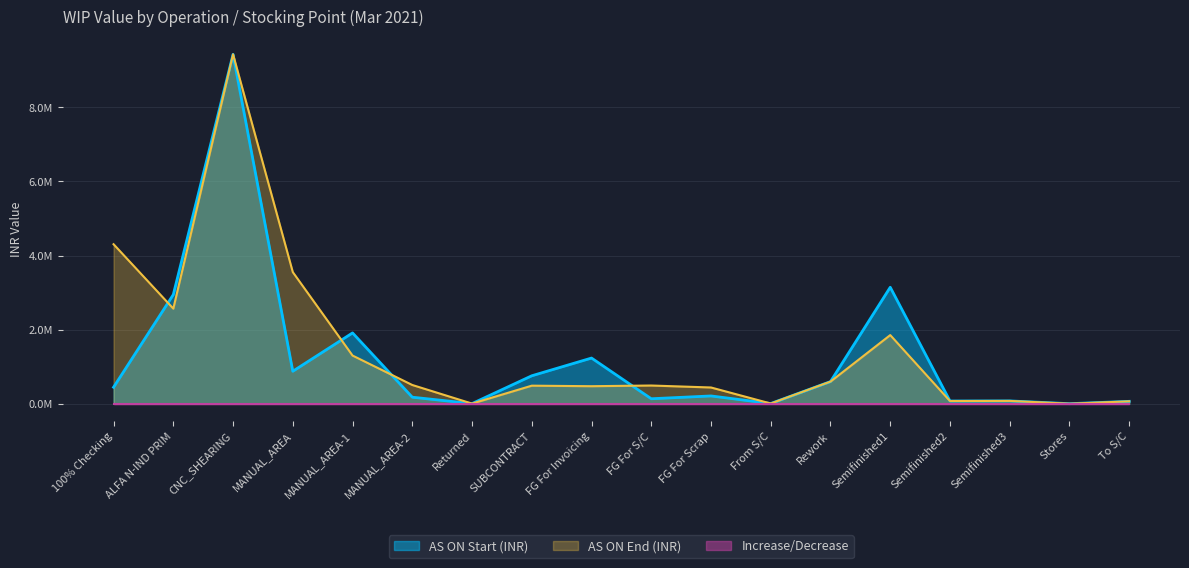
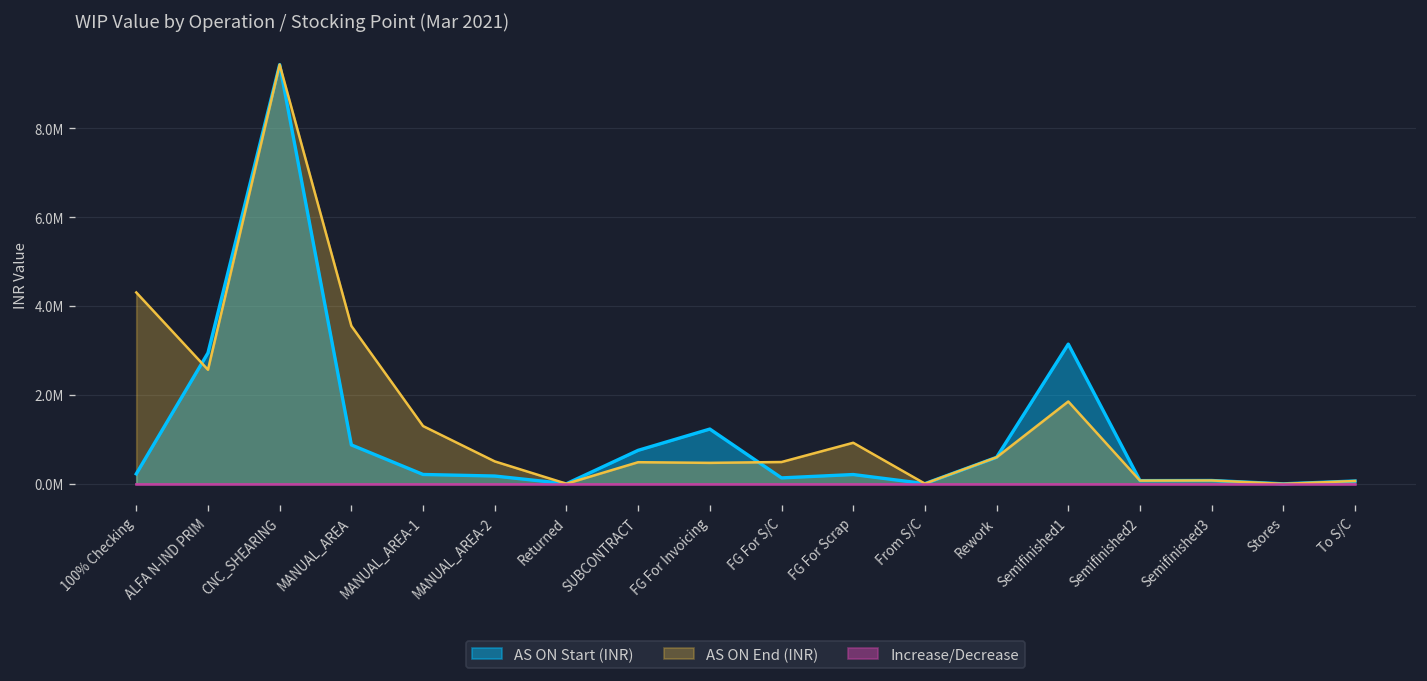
AS ON Start (INR), 100% Checking: 400000 -> 200000
AS ON Start (INR), MANUAL_AREA-1: 1900000 -> 200000
AS ON End (INR), FG For Scrap: 400000 -> 900000
